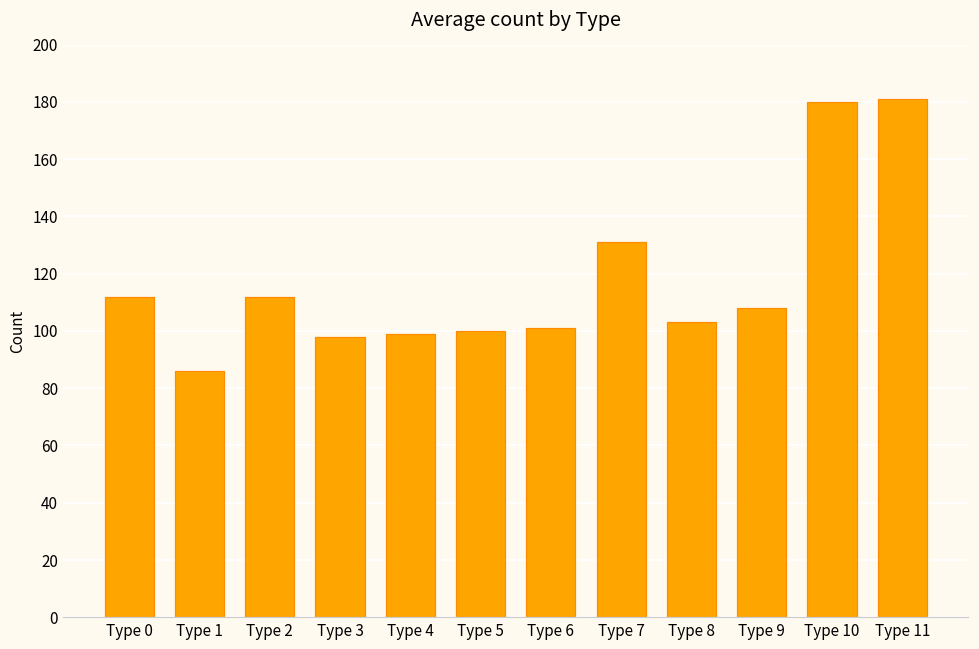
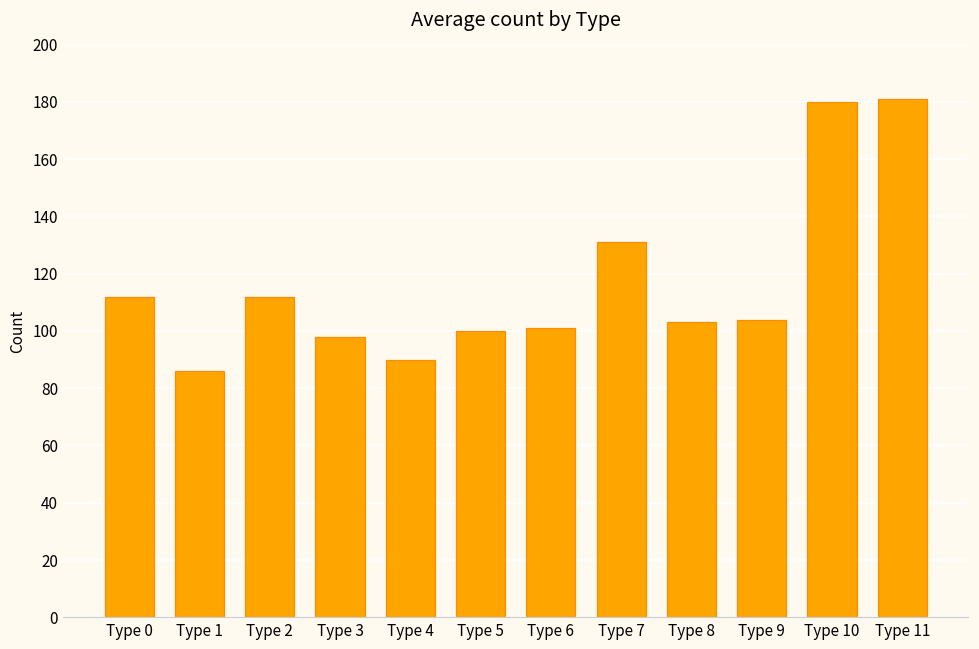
Type 4: 99 -> 90
Type 9: 108 -> 104
